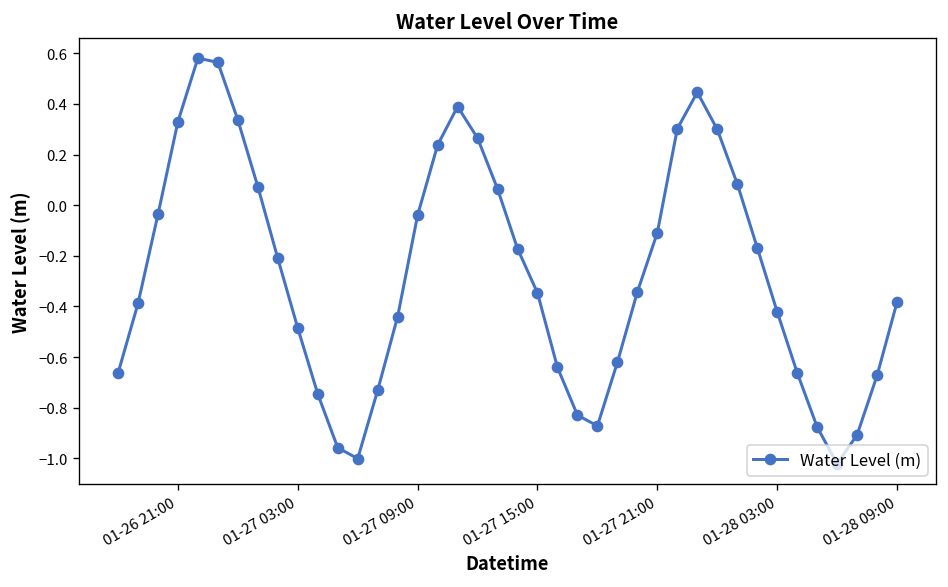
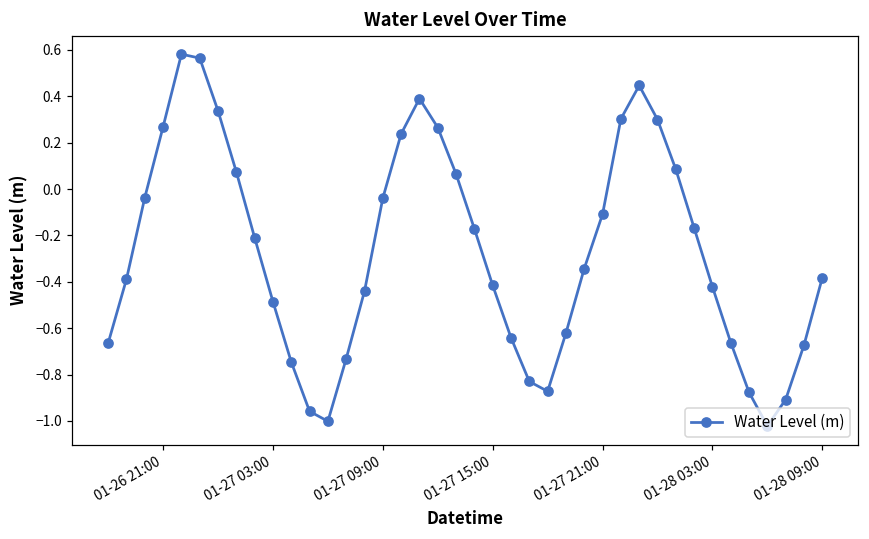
01-26 21:00: 0.33 -> 0.27
01-27 15:00: -0.35 -> -0.42
